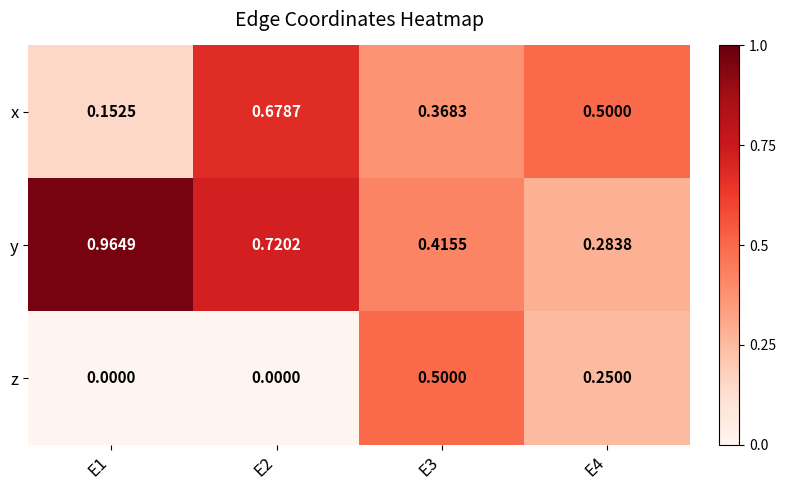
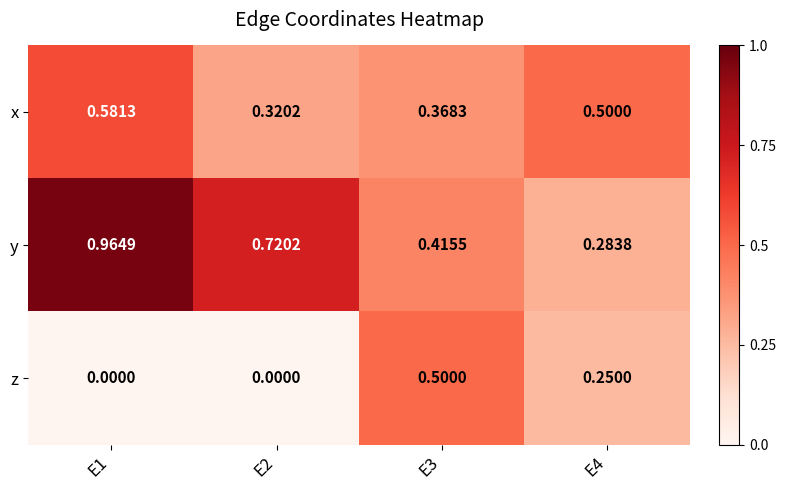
x, E1: 0.1525 -> 0.5813
x, E2: 0.6787 -> 0.3202
